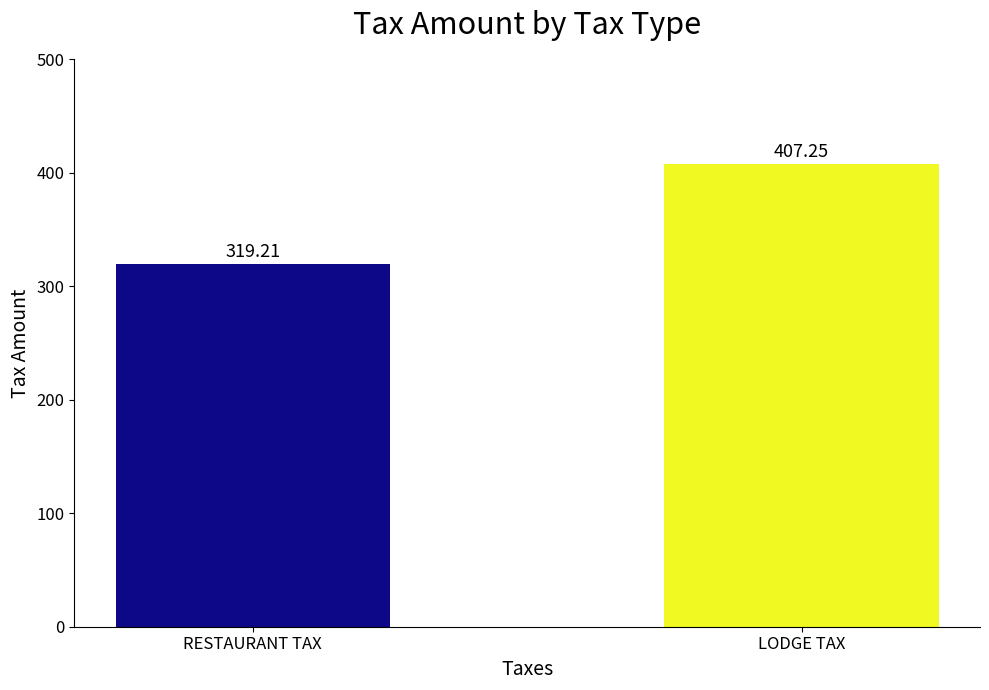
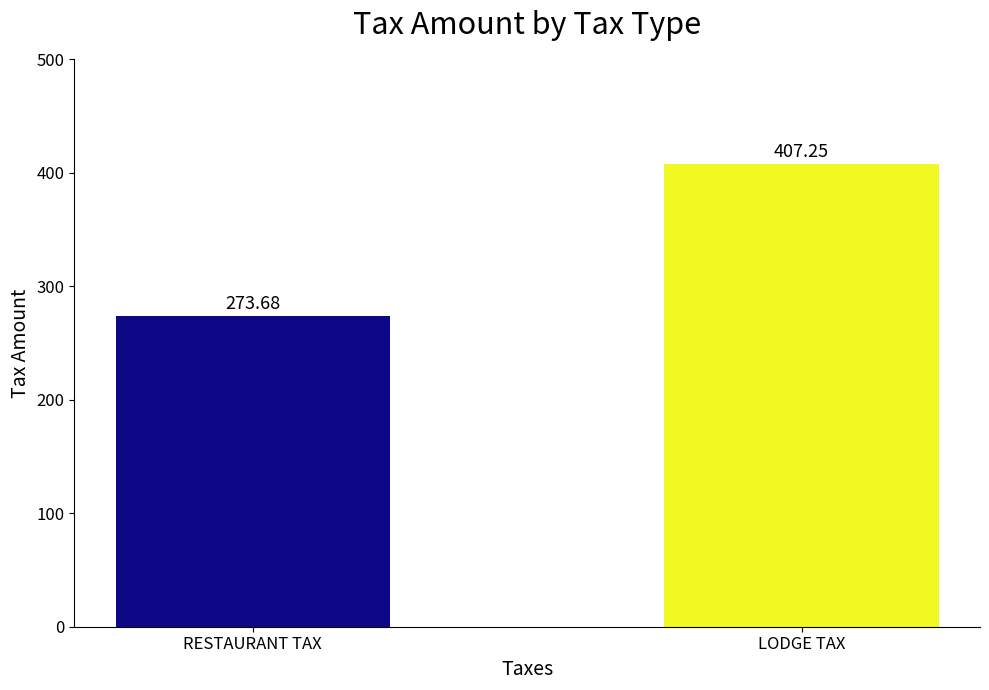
RESTAURANT TAX: 319.21 -> 273.68
